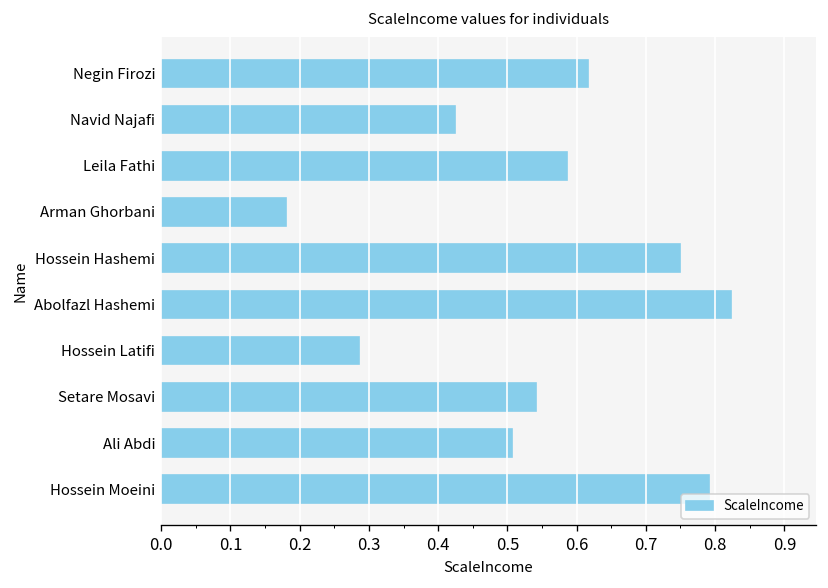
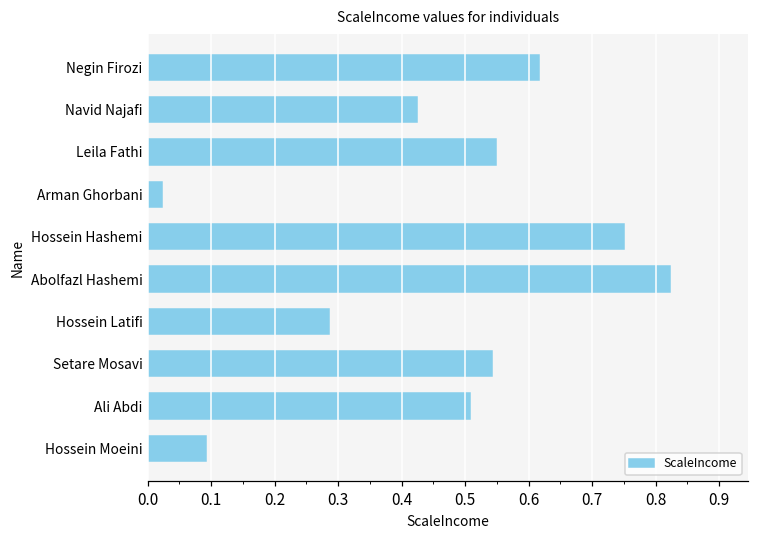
Leila Fathi: 0.59 -> 0.55
Arman Ghorbani: 0.18 -> 0.02
Hossein Moeini: 0.79 -> 0.09
